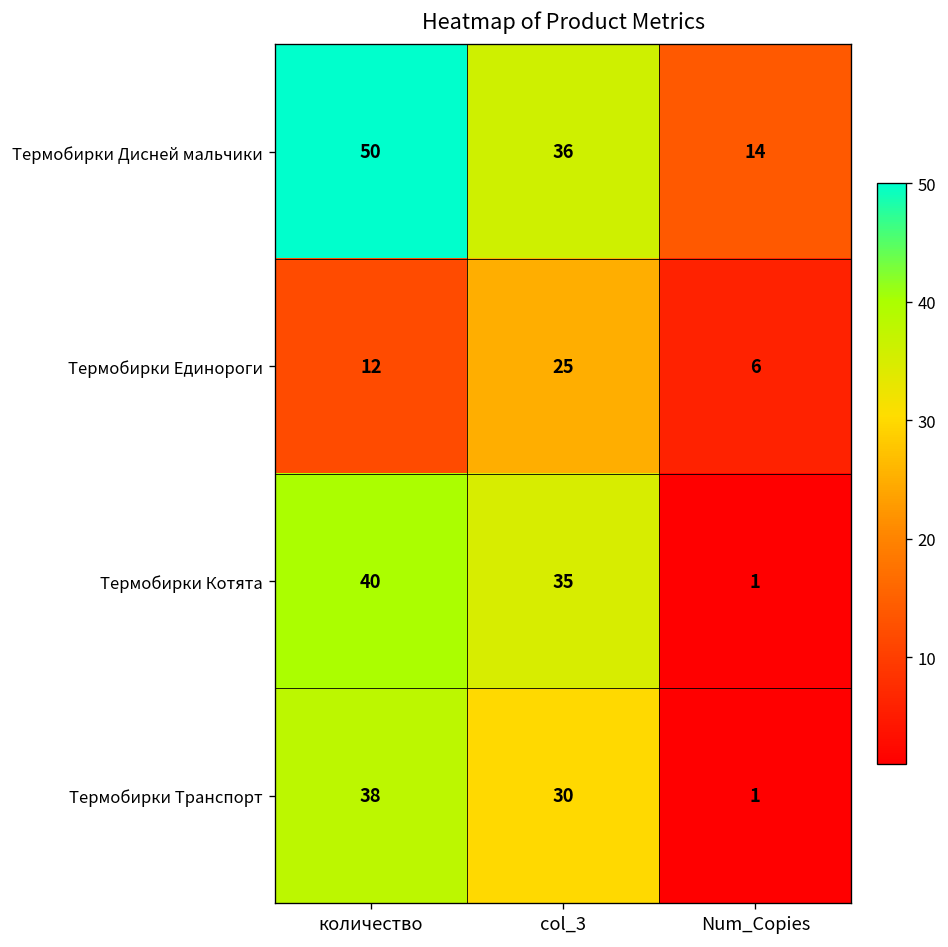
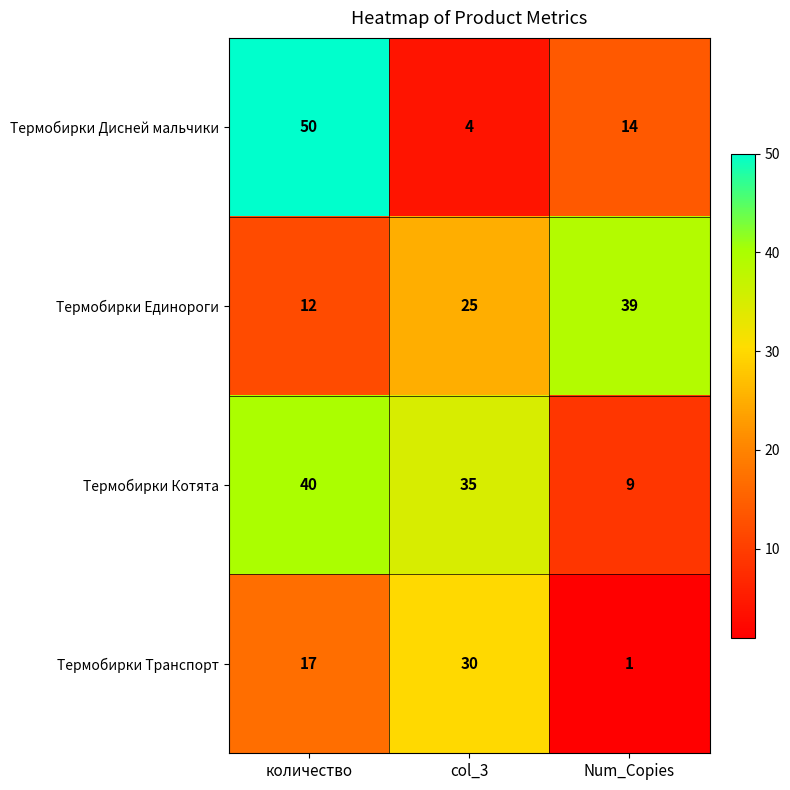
Термобирки Дисней мальчики, col_3: 36 -> 4
Термобирки Единороги, Num_Copies: 6 -> 39
Термобирки Котята, Num_Copies: 1 -> 9
Термобирки Транспорт, количество: 38 -> 17
